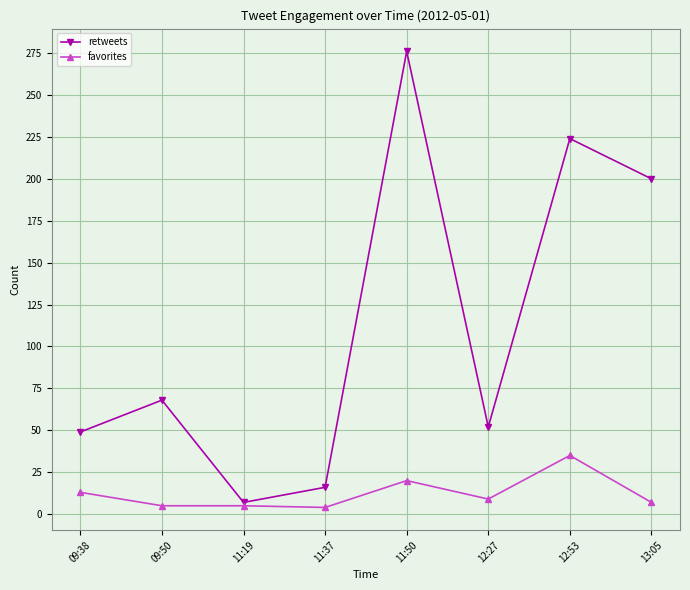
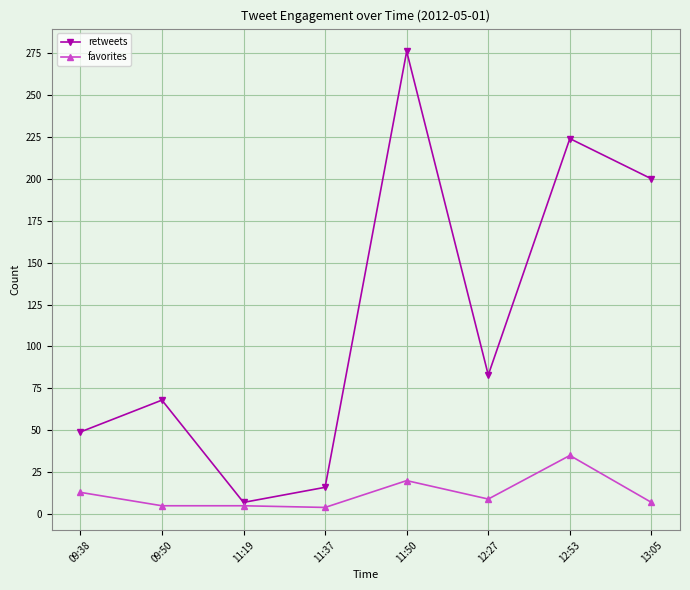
retweets, 12:27: 52 -> 83
